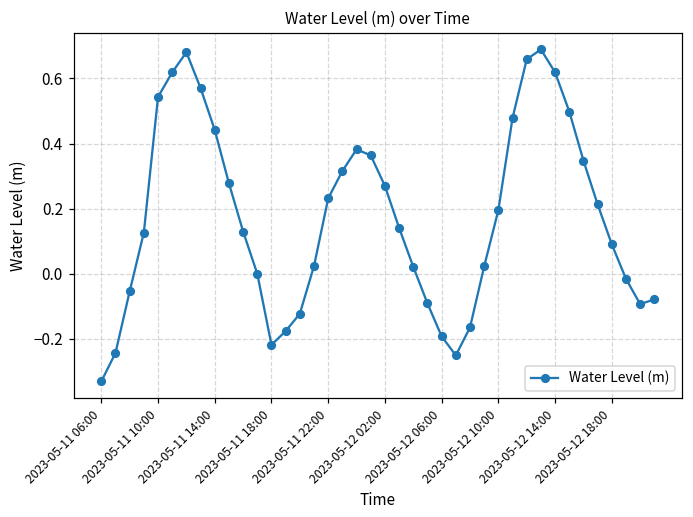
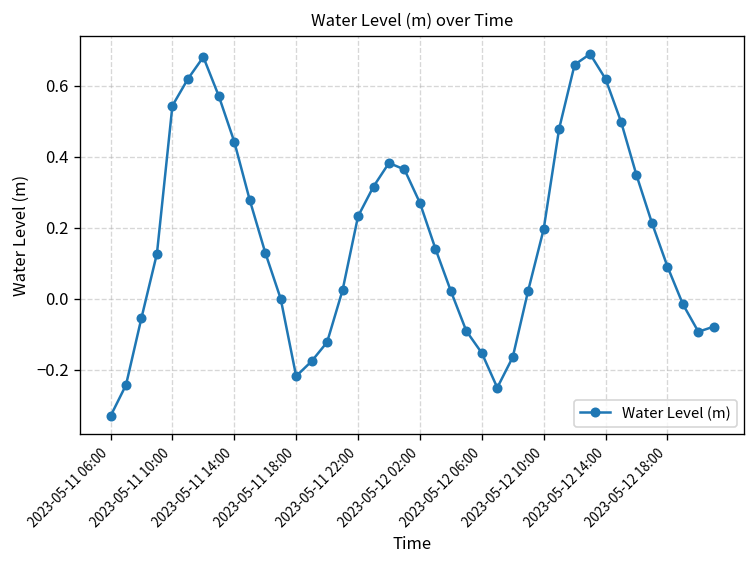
2023-05-12 06:00: -0.19 -> -0.15
